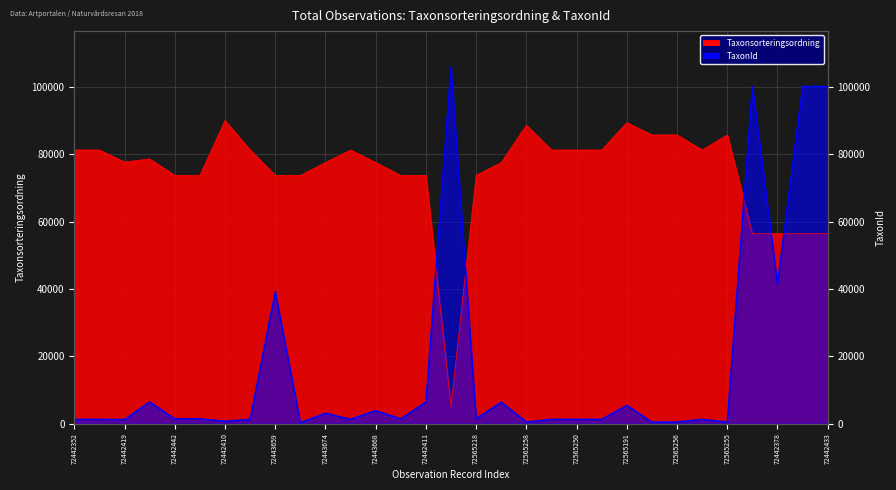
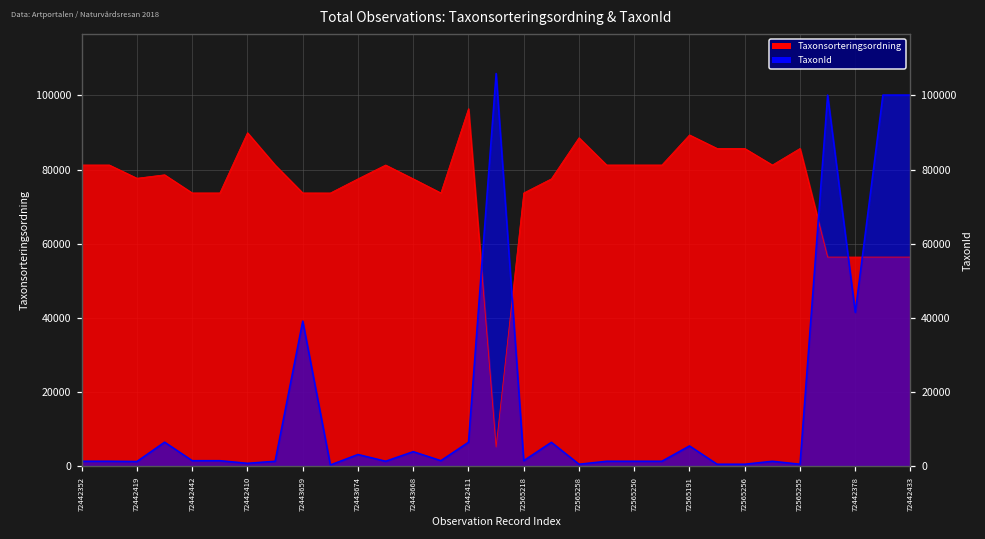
Taxonsorteringsordning, 72442411: 74000 -> 96000
